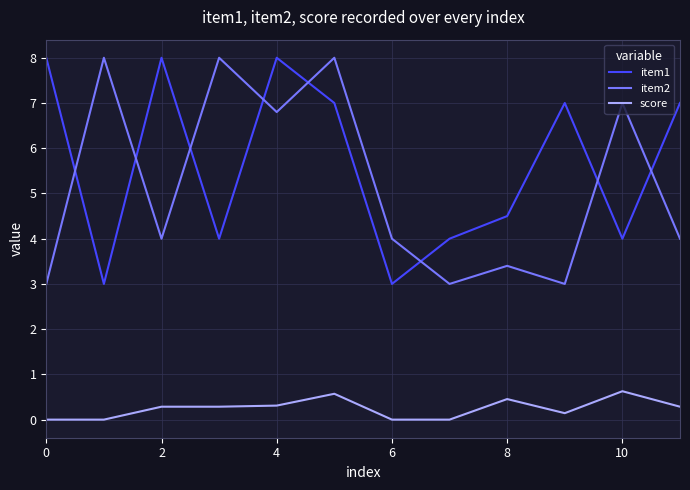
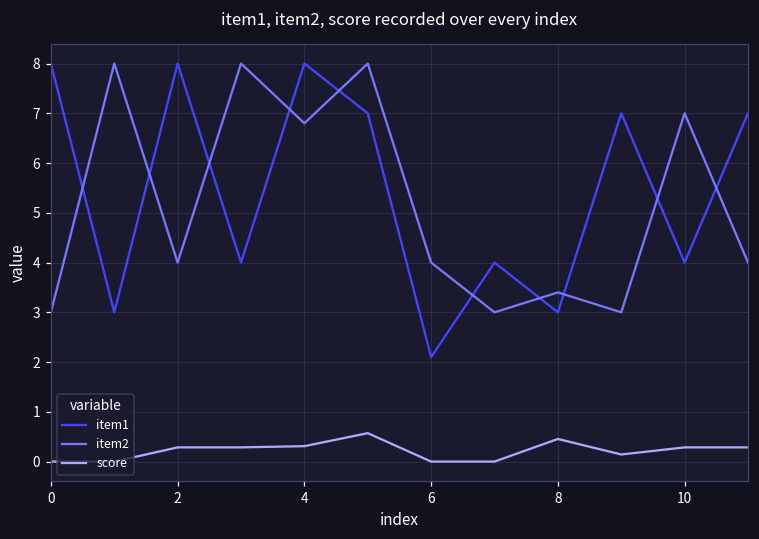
item1, 6: 3.0 -> 2.1
item1, 8: 4.5 -> 3.0
score, 10: 0.6 -> 0.3
